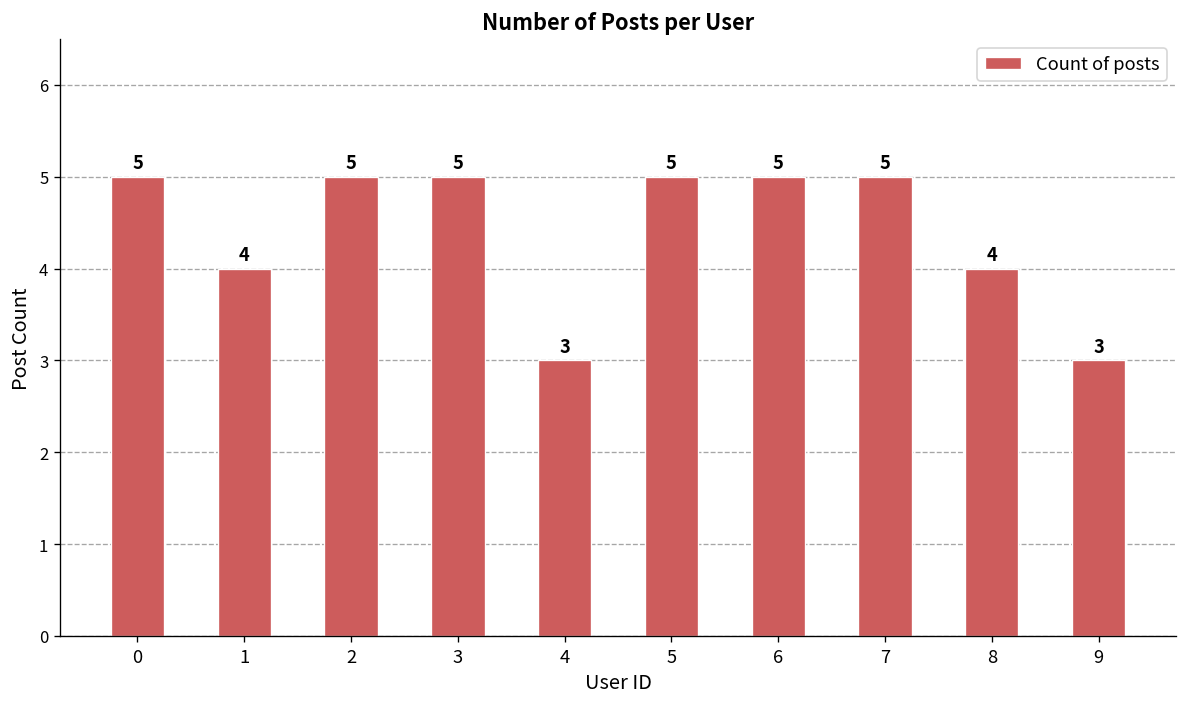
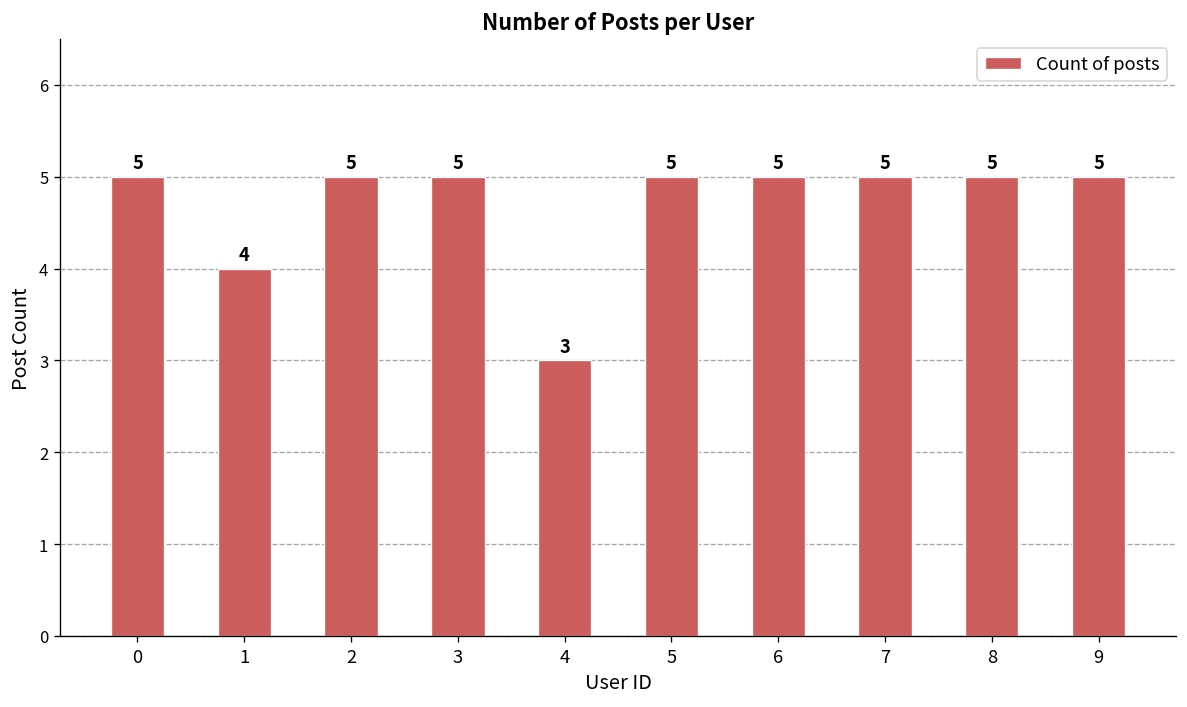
8: 4 -> 5
9: 3 -> 5
